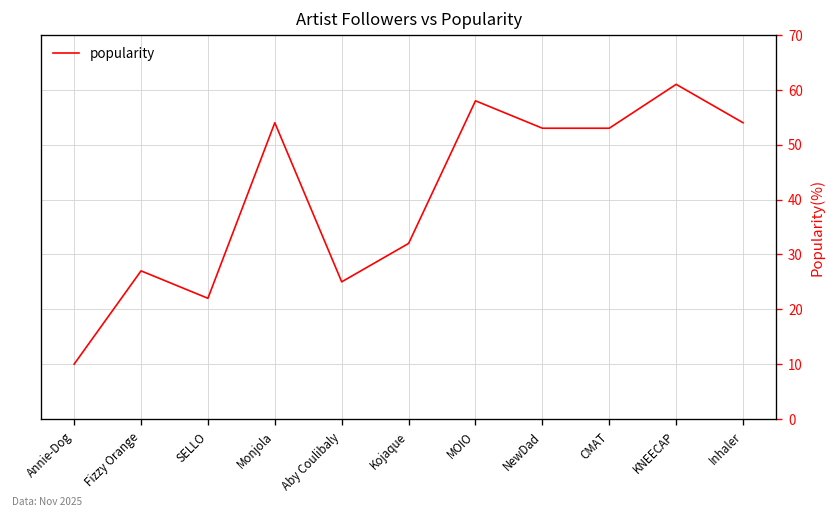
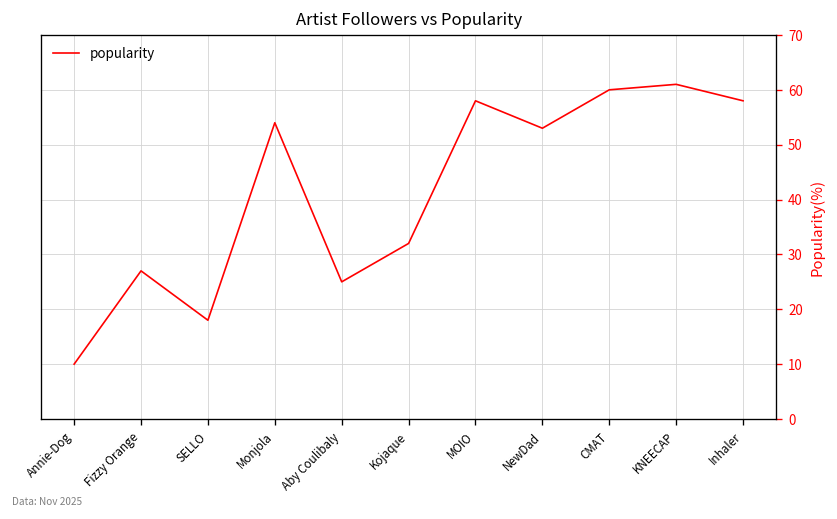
SELLO: 22 -> 18
CMAT: 53 -> 60
Inhaler: 54 -> 58
